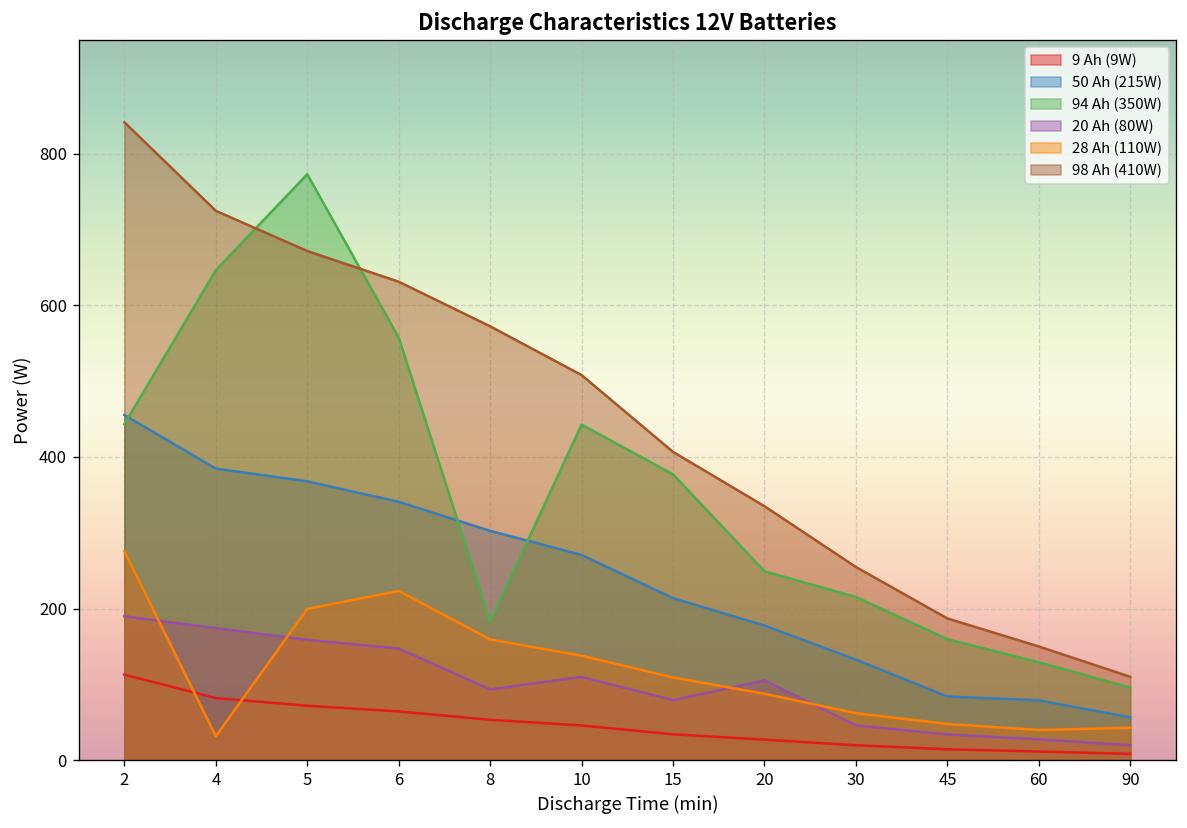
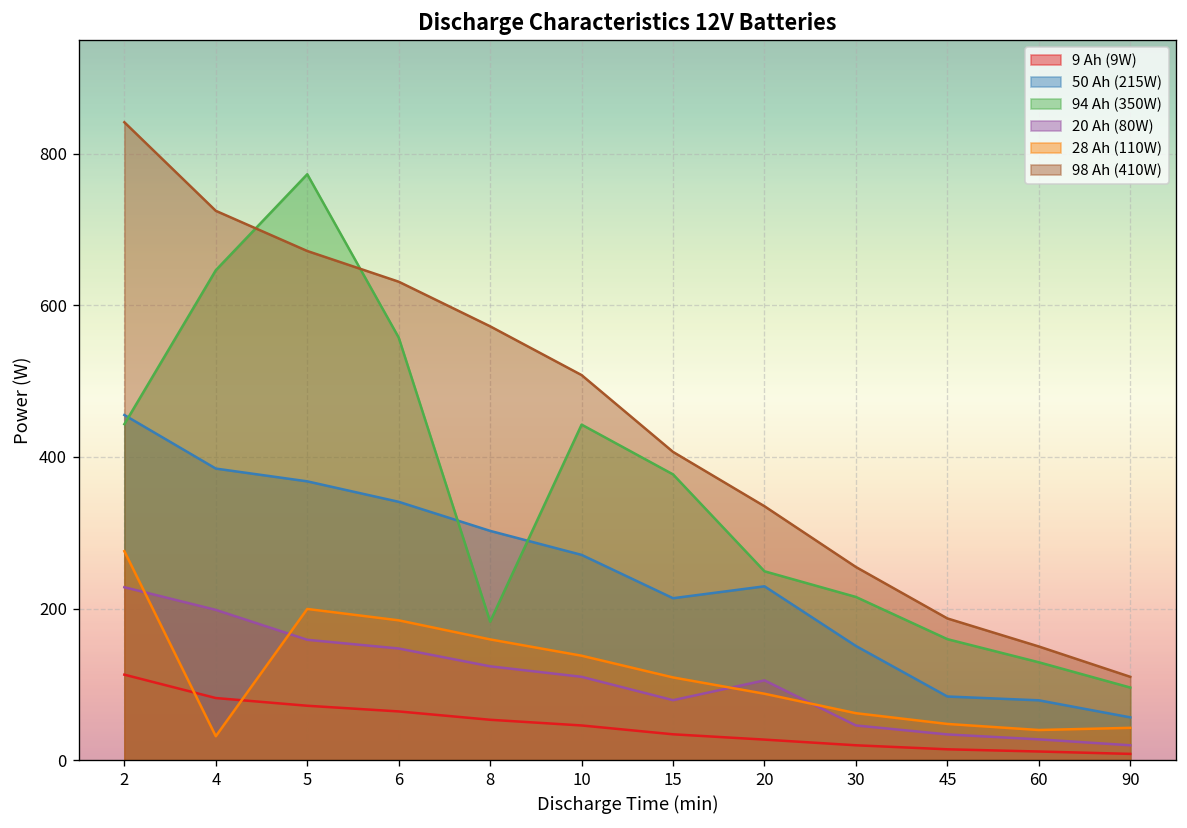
20 Ah (80W), 2: 190 -> 230
20 Ah (80W), 4: 170 -> 200
28 Ah (110W), 6: 220 -> 180
20 Ah (80W), 8: 90 -> 120
50 Ah (215W), 20: 180 -> 230
50 Ah (215W), 30: 130 -> 150
